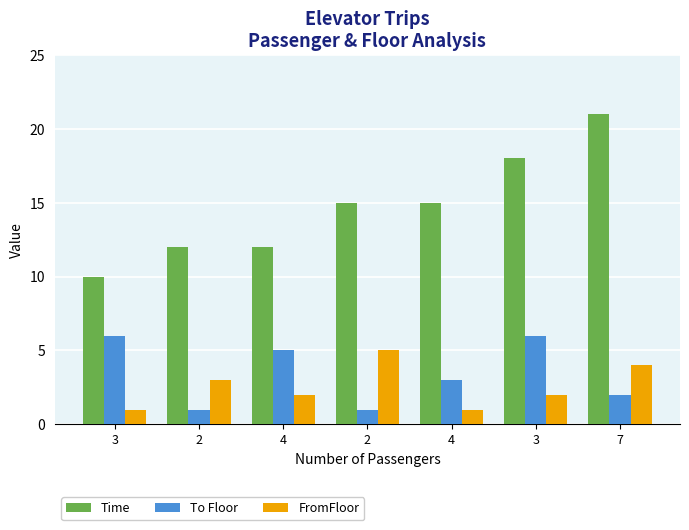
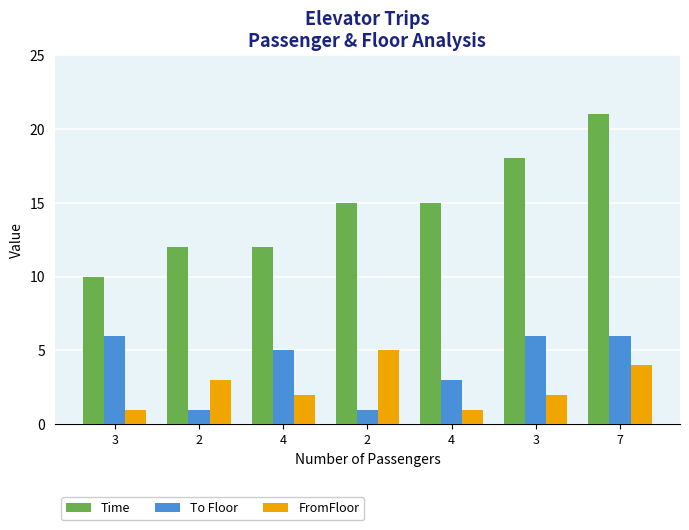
To Floor, 7: 2 -> 6
